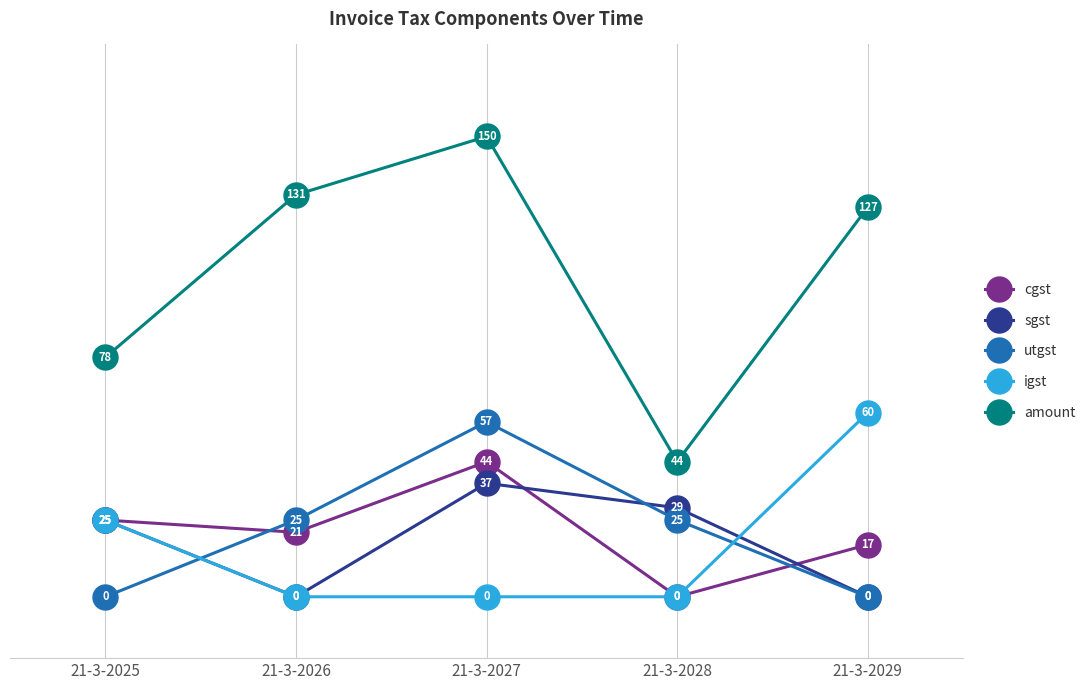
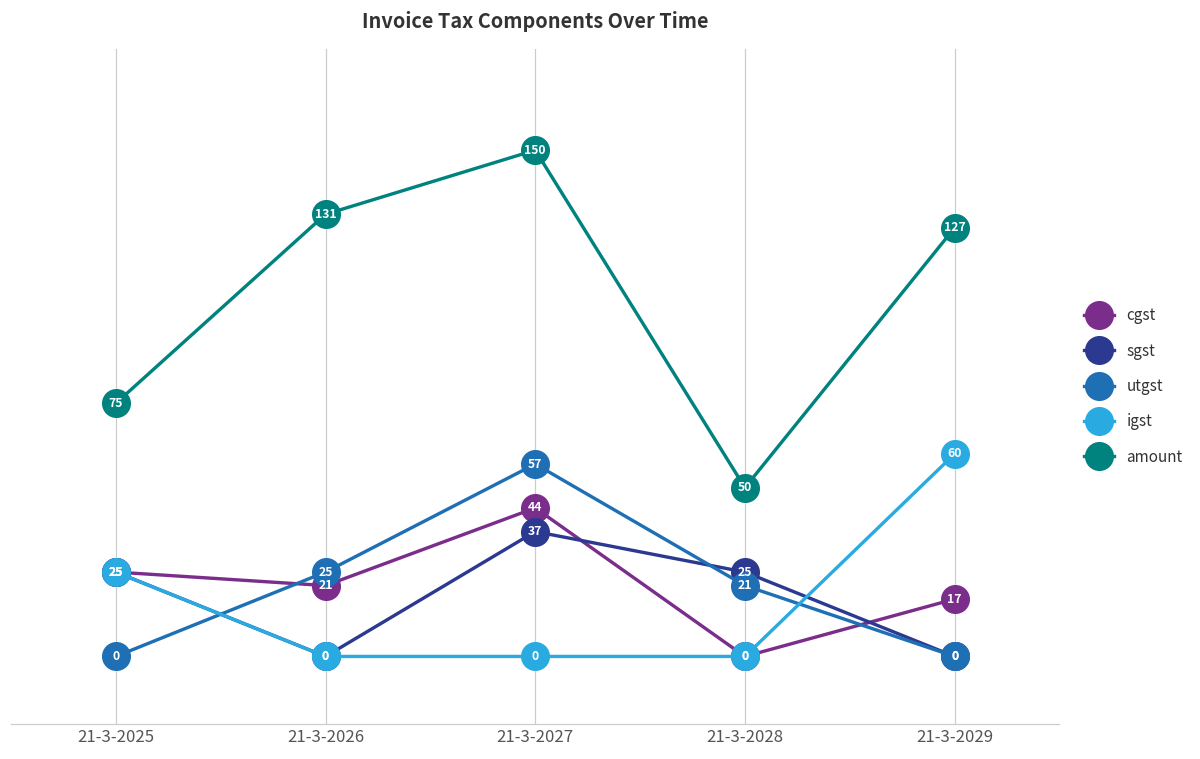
amount, 21-3-2025: 78 -> 75
sgst, 21-3-2028: 29 -> 25
utgst, 21-3-2028: 25 -> 21
amount, 21-3-2028: 44 -> 50
